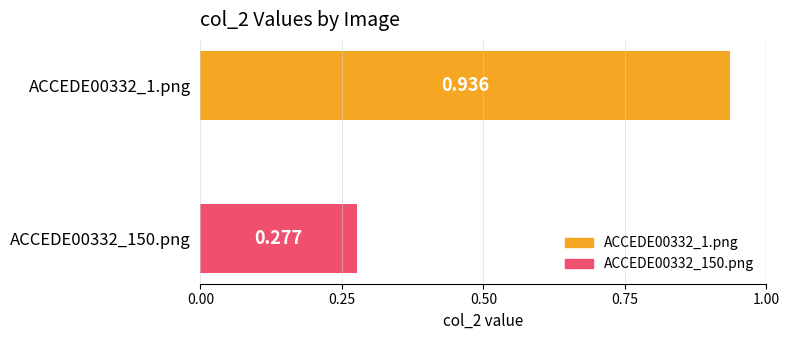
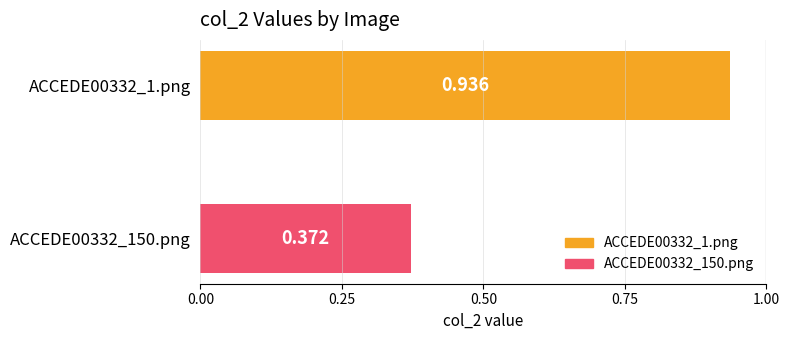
ACCEDE00332_150.png: 0.277 -> 0.372
